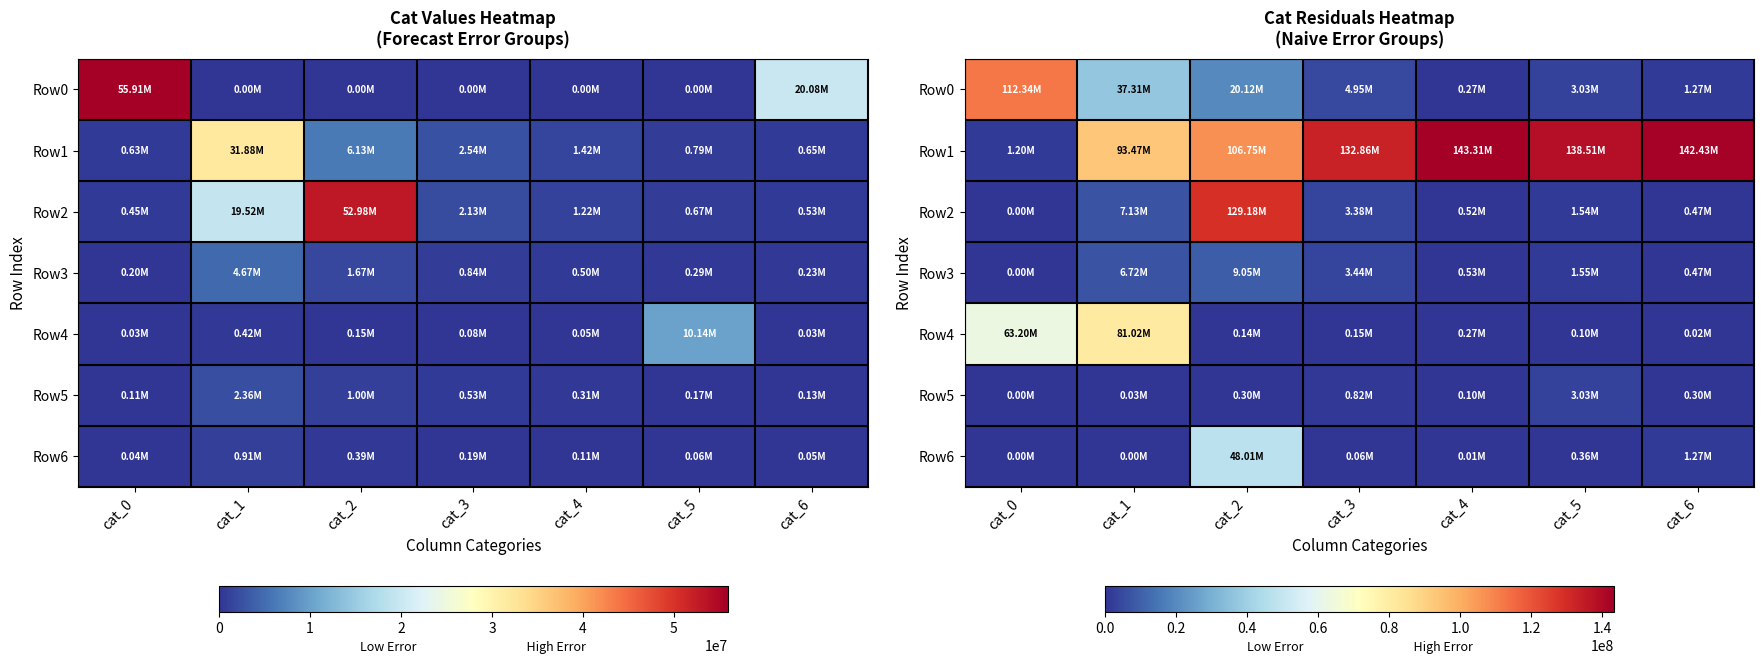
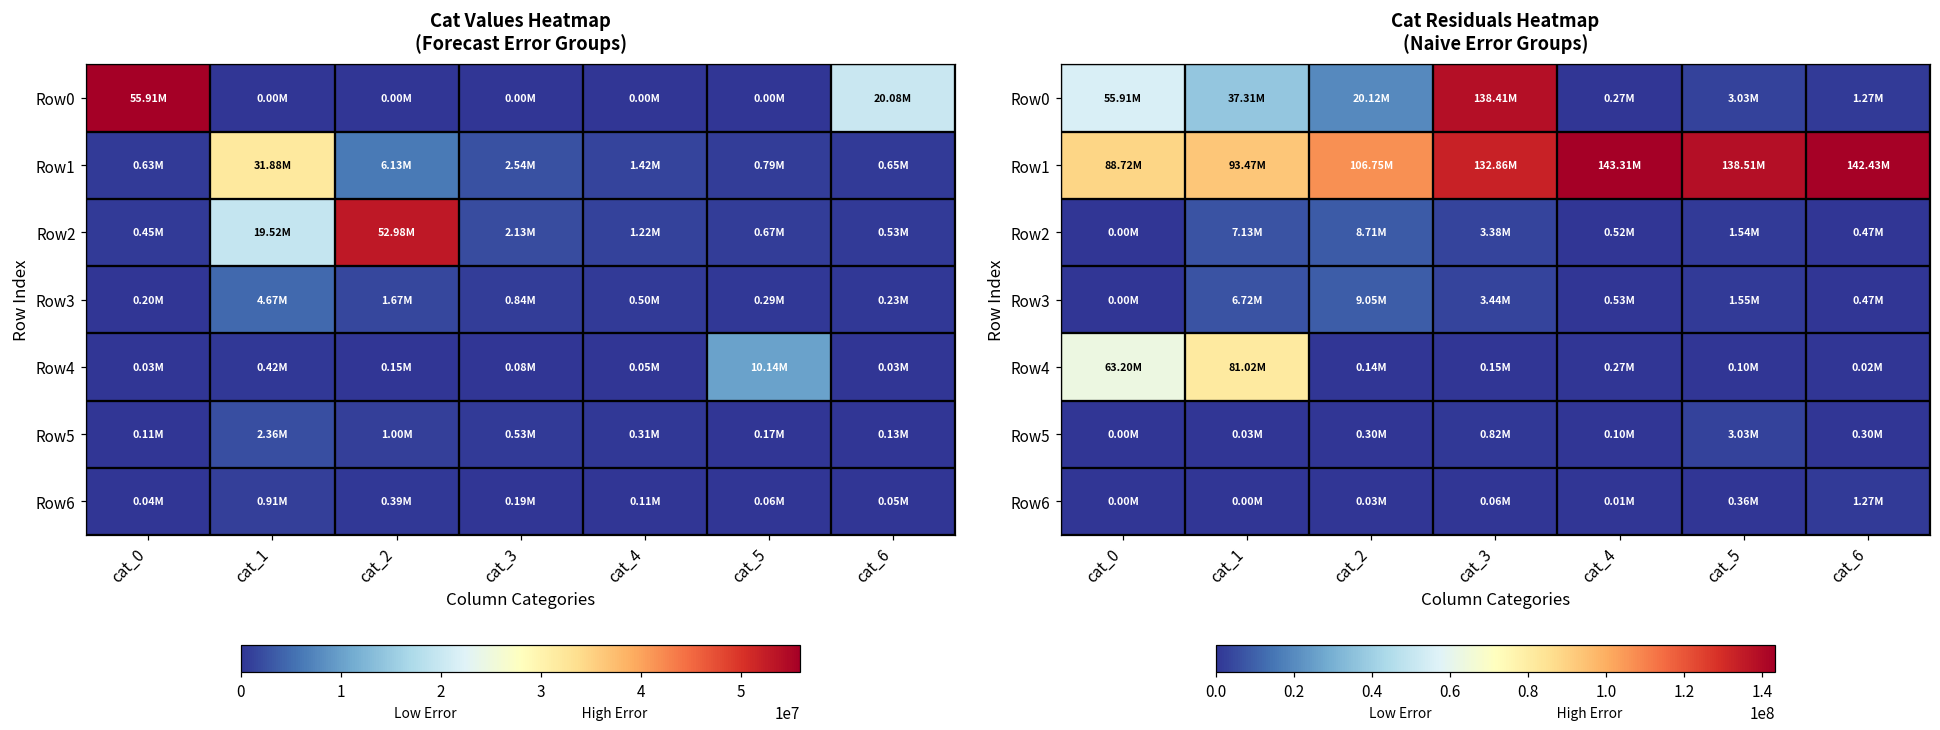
Cat Residuals Heatmap (Naive Error Groups), Row0, cat_0: 112.34M -> 55.91M
Cat Residuals Heatmap (Naive Error Groups), Row0, cat_3: 4.95M -> 138.41M
Cat Residuals Heatmap (Naive Error Groups), Row1, cat_0: 1.20M -> 88.72M
Cat Residuals Heatmap (Naive Error Groups), Row2, cat_2: 129.18M -> 8.71M
Cat Residuals Heatmap (Naive Error Groups), Row6, cat_2: 48.01M -> 0.03M
